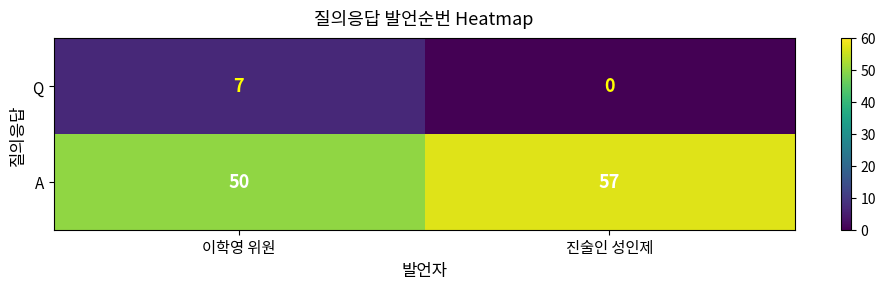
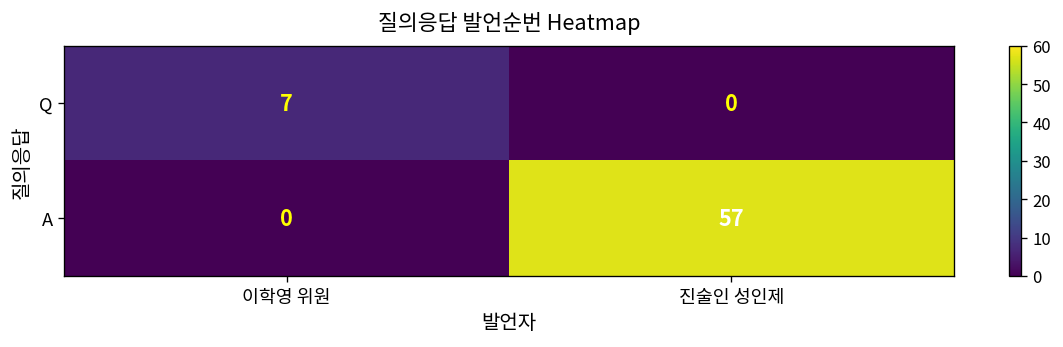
A, 이학영 위원: 50 -> 0
